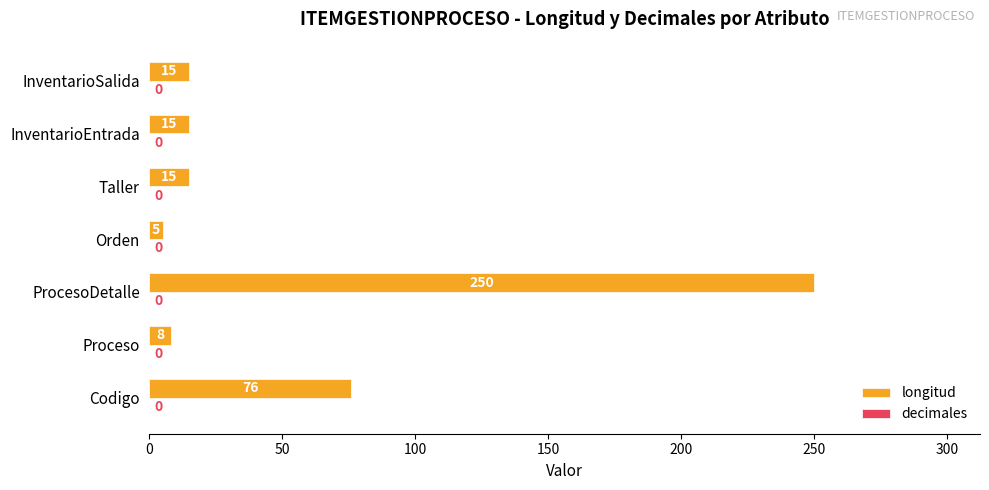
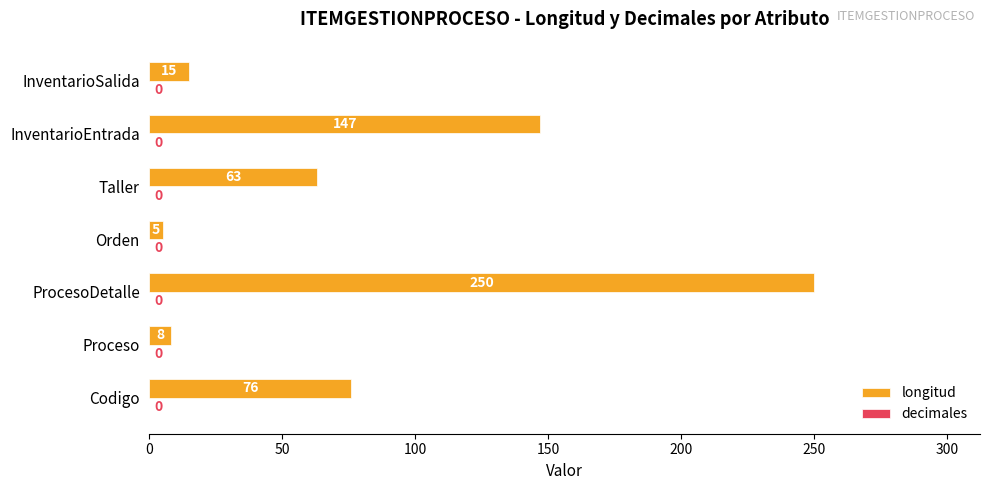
longitud, InventarioEntrada: 15 -> 147
longitud, Taller: 15 -> 63
